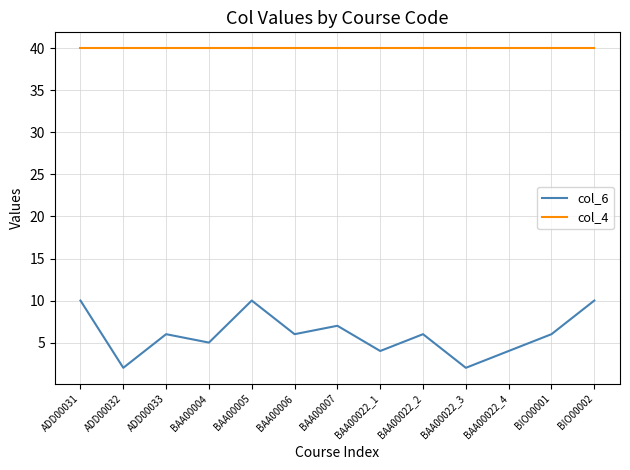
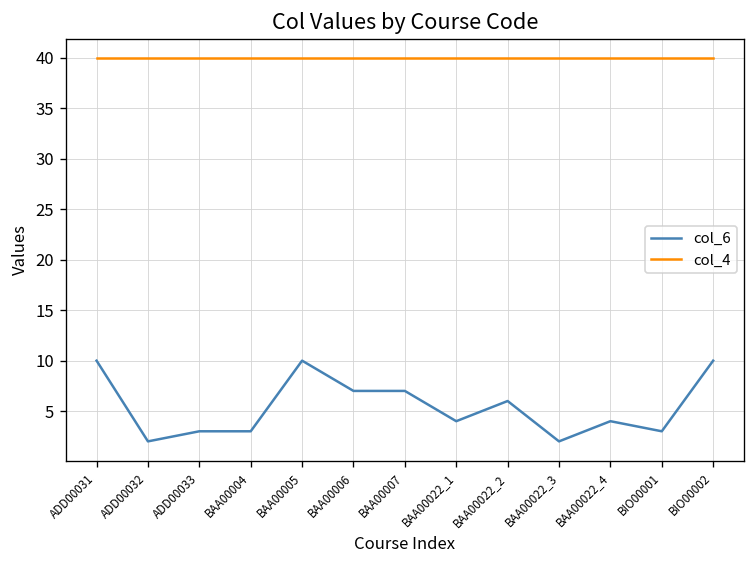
col_6, ADD00033: 6 -> 3
col_6, BAA00004: 5 -> 3
col_6, BAA00006: 6 -> 7
col_6, BIO00001: 6 -> 3
